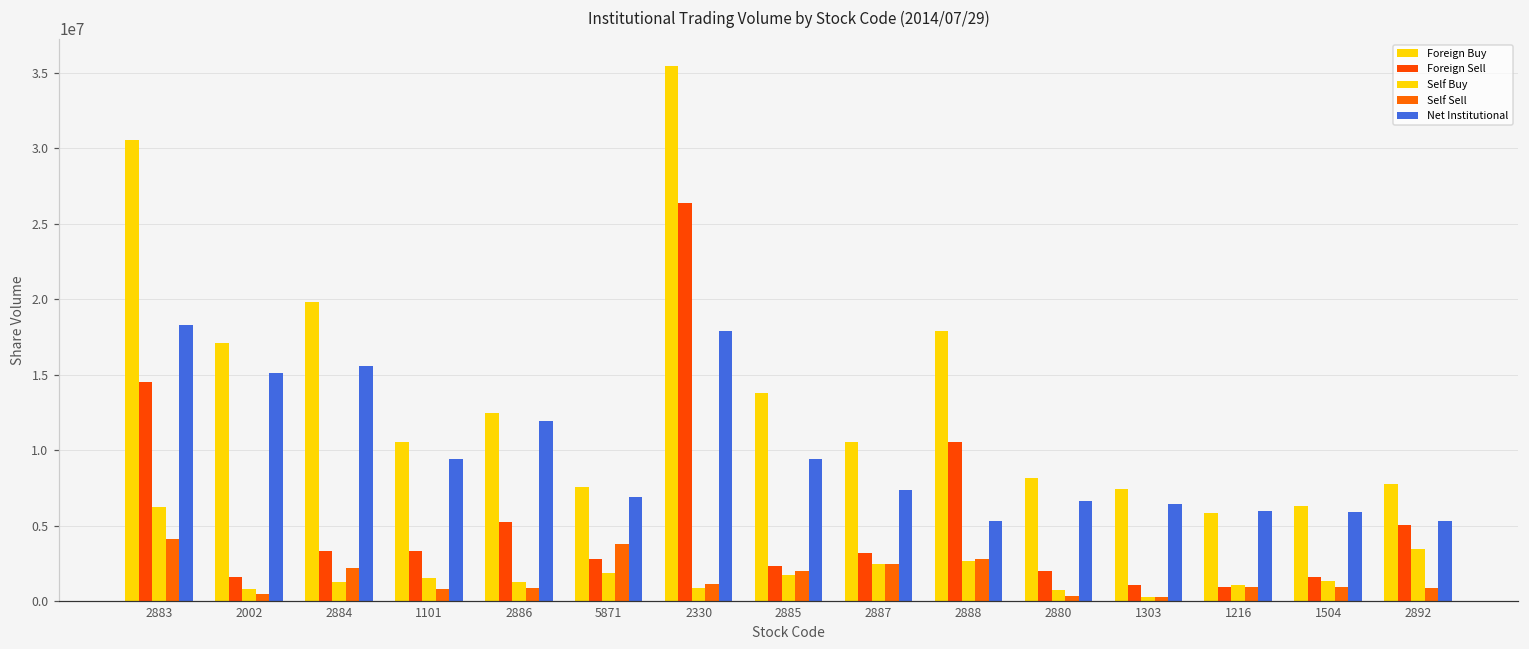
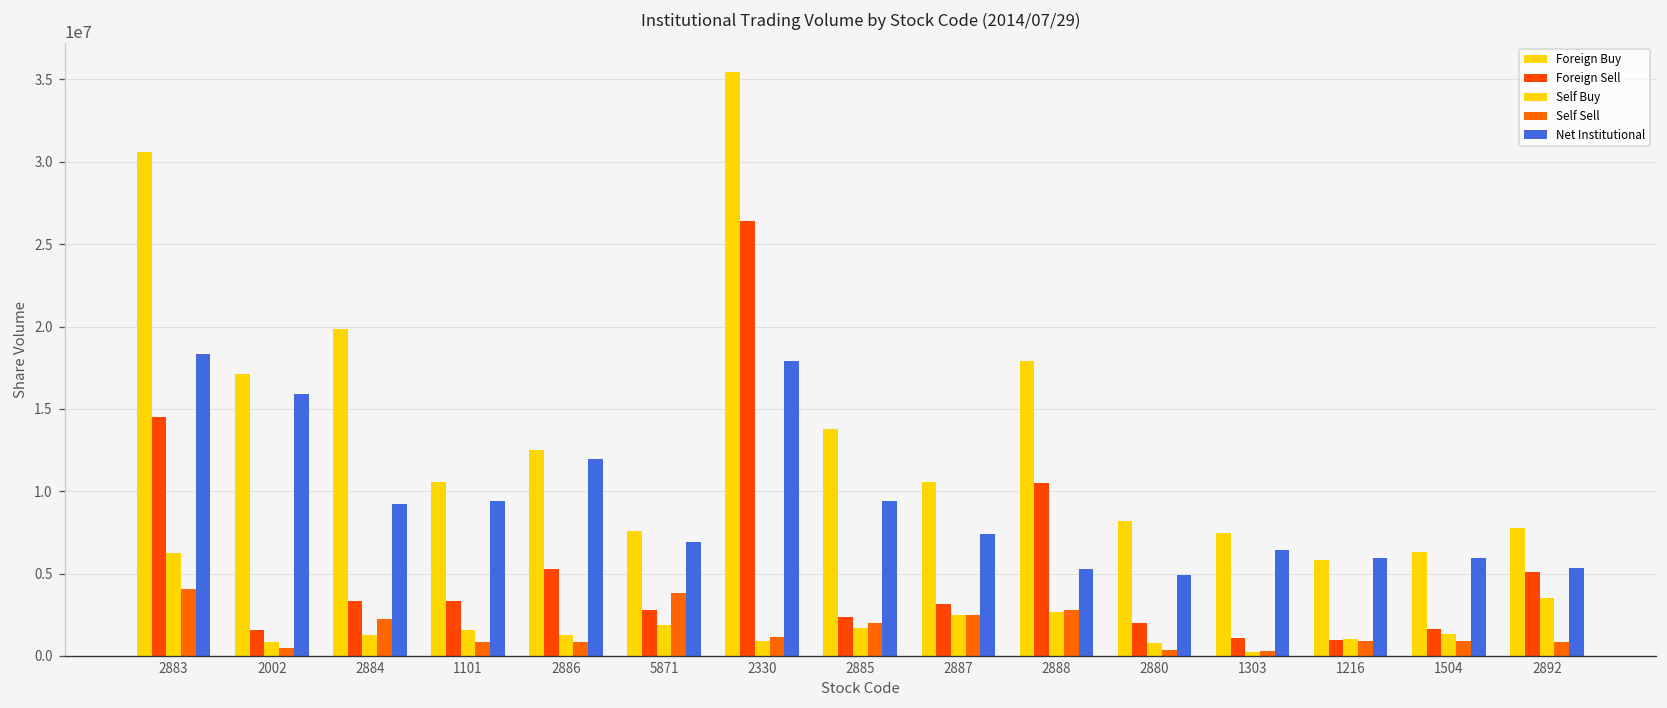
Net Institutional, 2002: 15100000 -> 15900000
Net Institutional, 2884: 15600000 -> 9200000
Net Institutional, 2880: 6600000 -> 4900000
